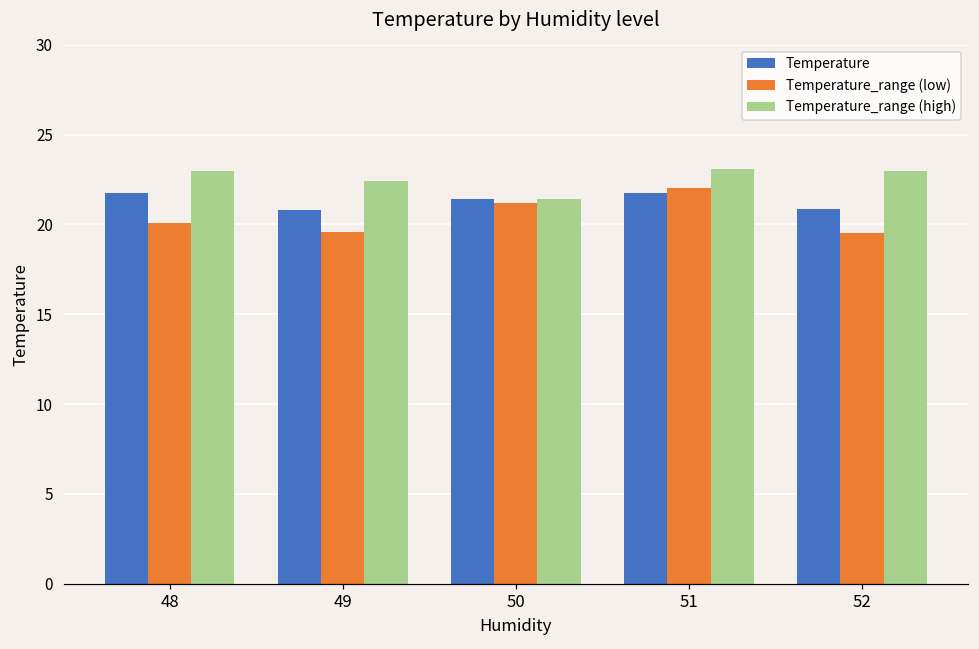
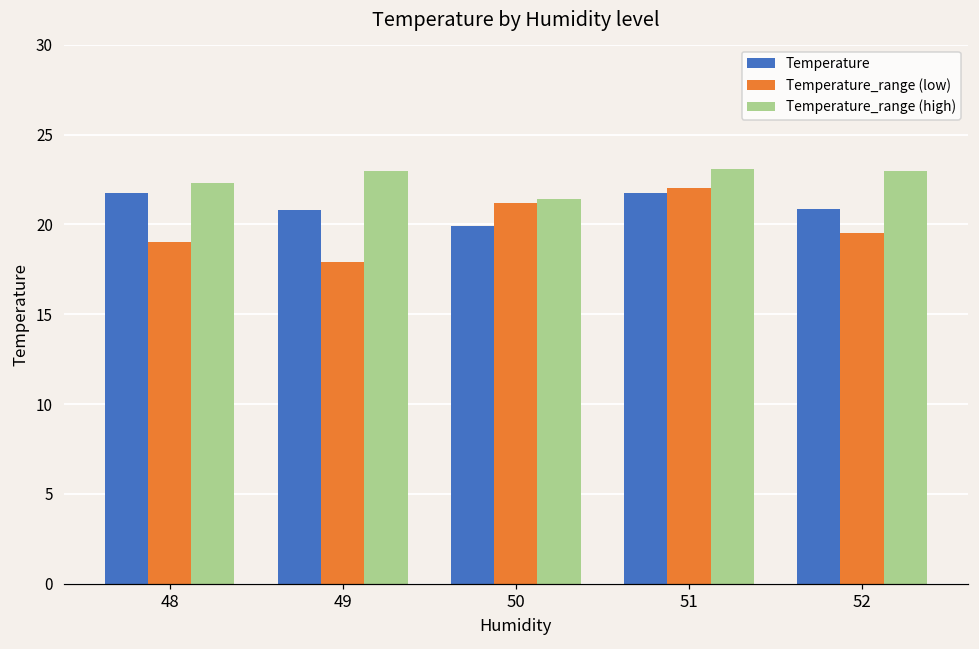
Temperature_range (low), 48: 20.1 -> 19.0
Temperature_range (high), 48: 23.0 -> 22.3
Temperature_range (low), 49: 19.6 -> 17.9
Temperature_range (high), 49: 22.4 -> 23.0
Temperature, 50: 21.4 -> 19.9
